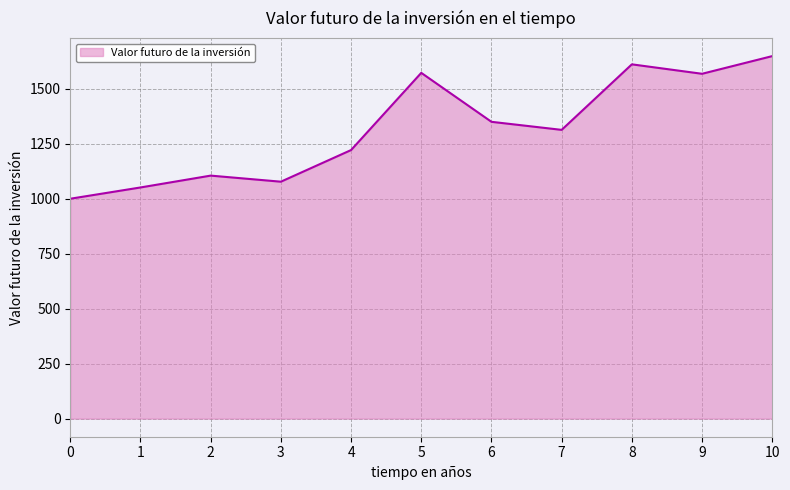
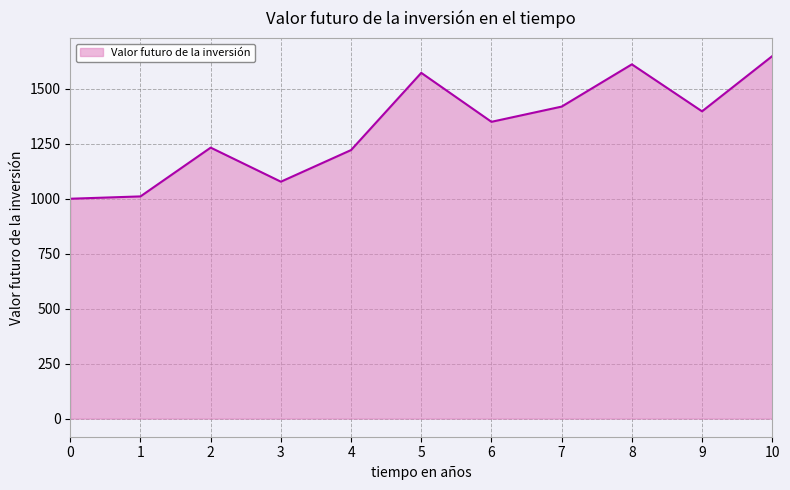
1: 1050 -> 1010
2: 1110 -> 1230
7: 1310 -> 1420
9: 1570 -> 1400
